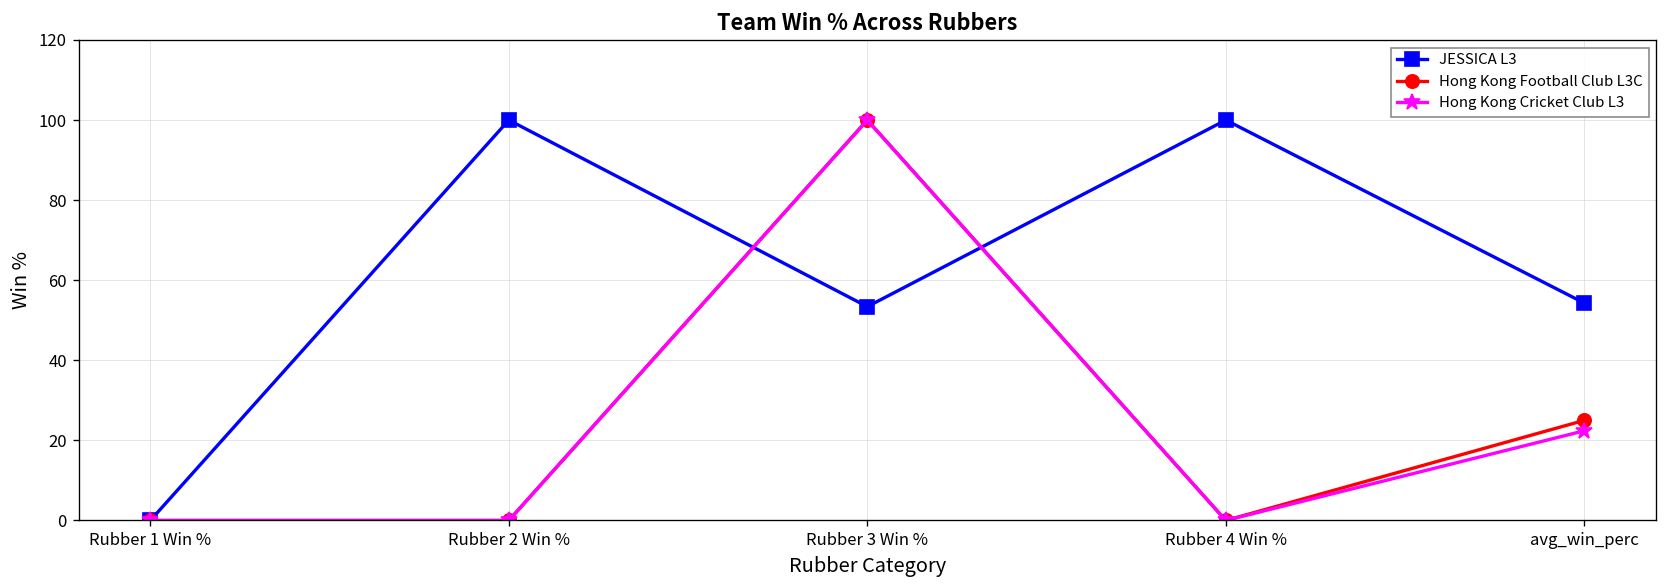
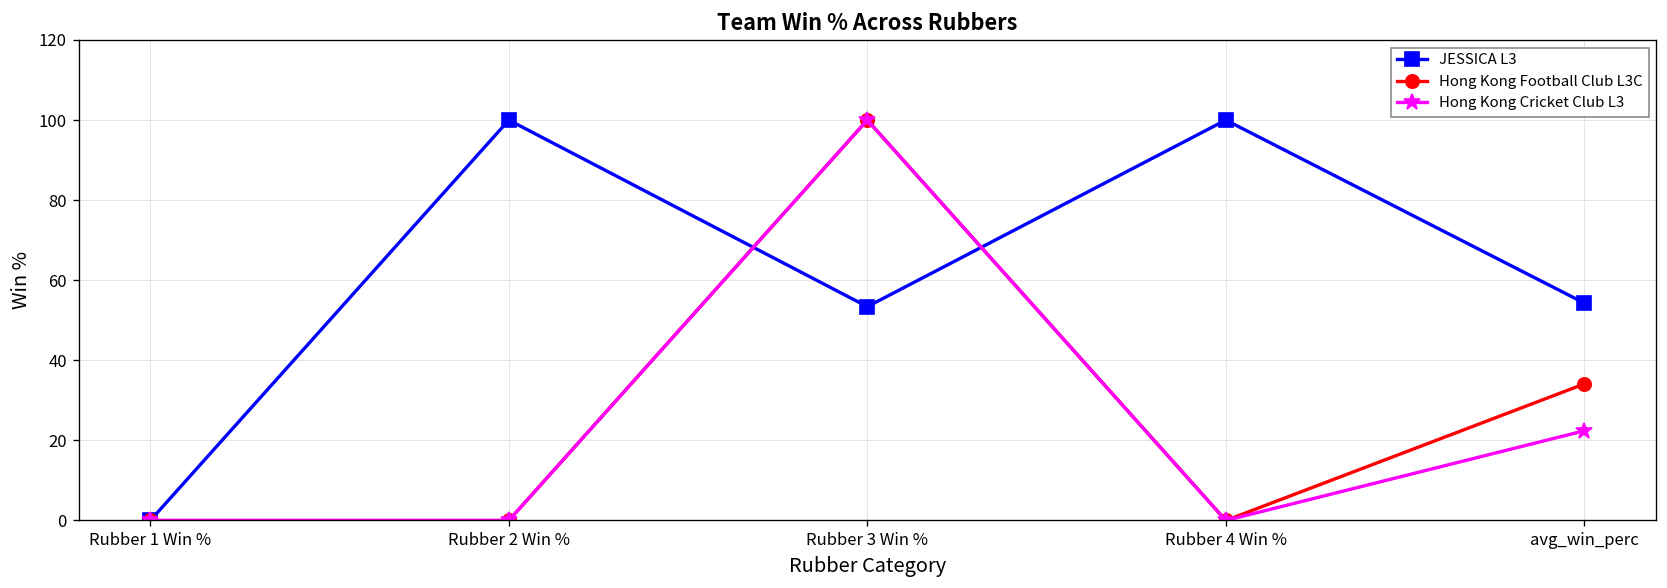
Hong Kong Football Club L3C, avg_win_perc: 25 -> 34
